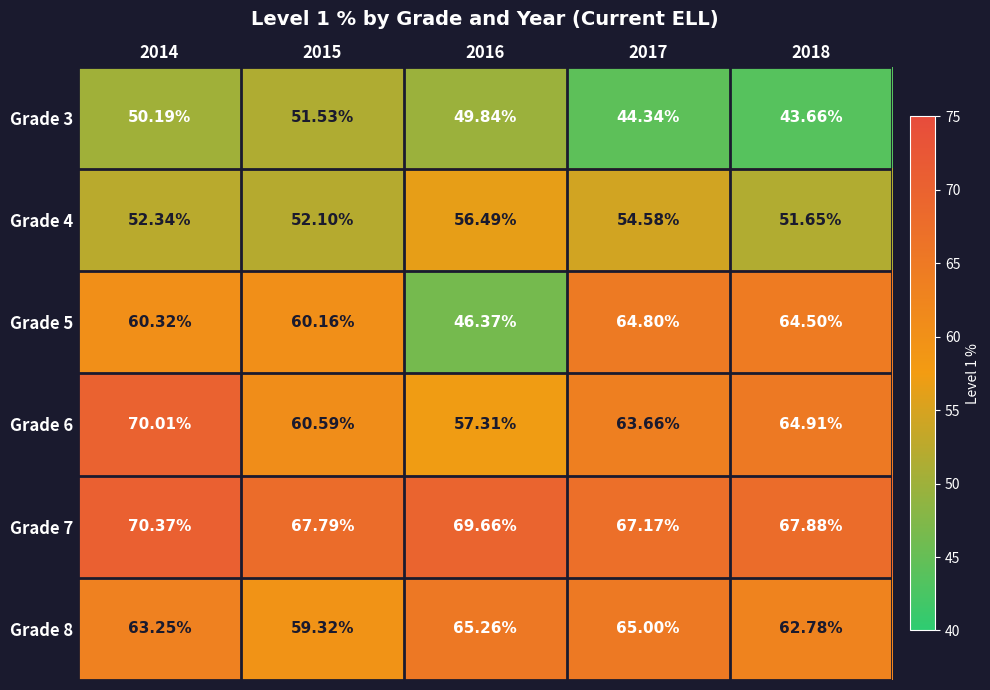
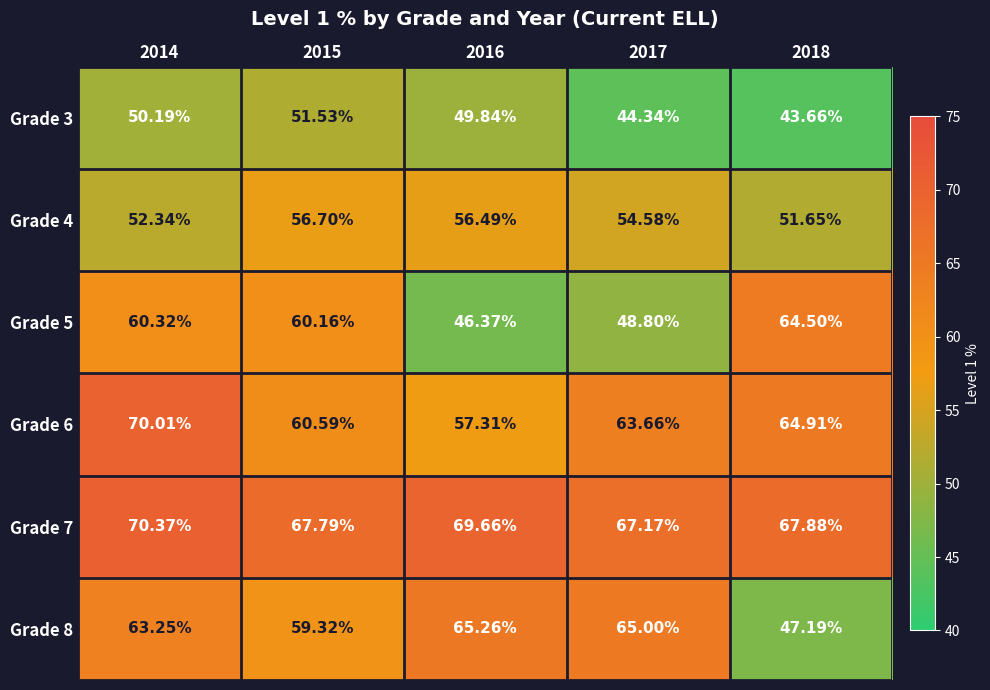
Grade 4, 2015: 52.10% -> 56.70%
Grade 5, 2017: 64.80% -> 48.80%
Grade 8, 2018: 62.78% -> 47.19%
